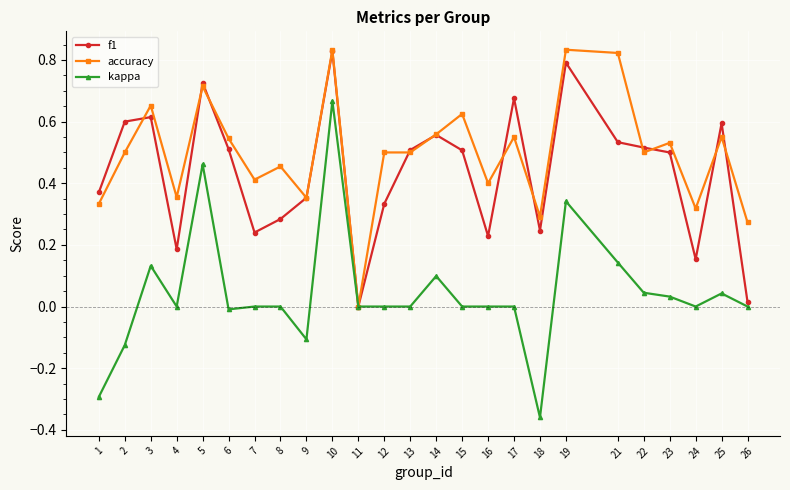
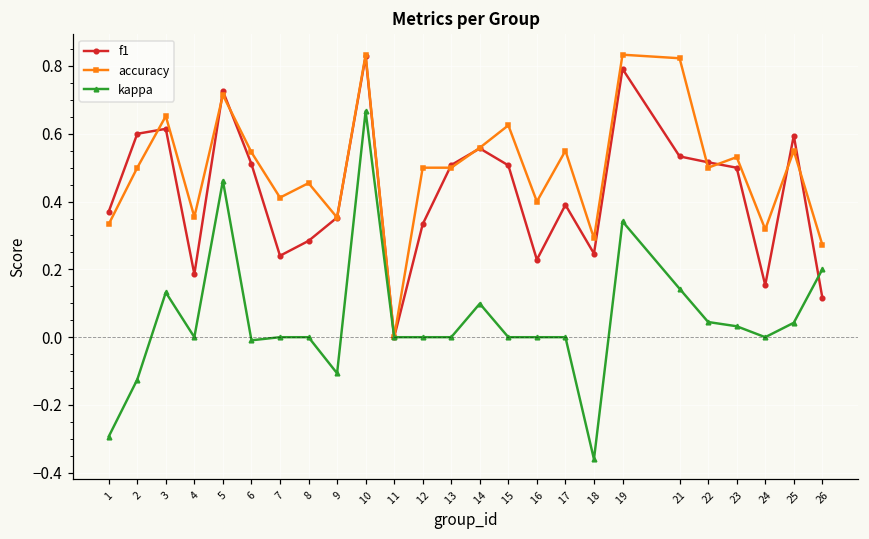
f1, 17: 0.68 -> 0.39
f1, 26: 0.01 -> 0.12
kappa, 26: 0.0 -> 0.2
